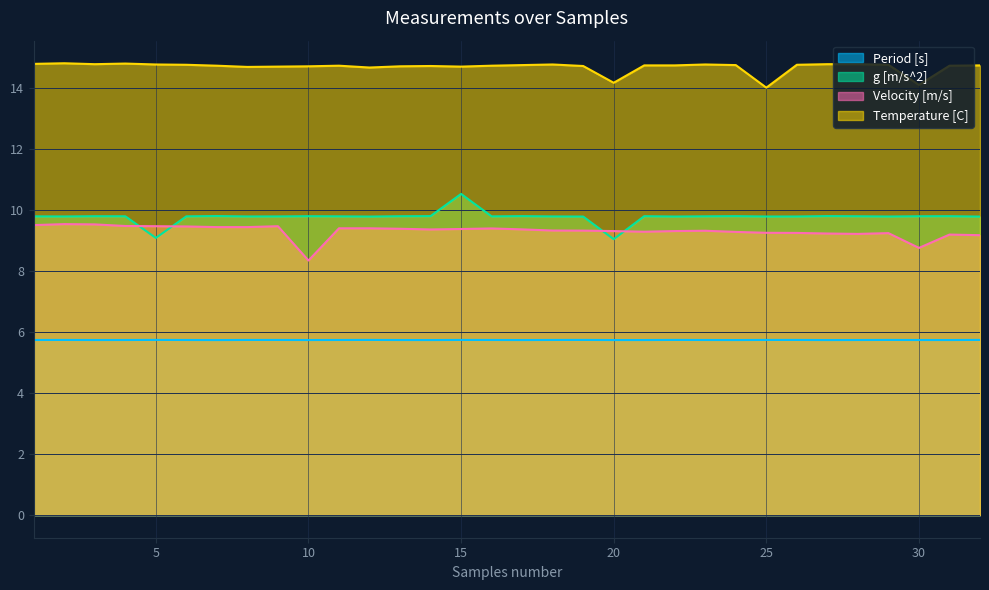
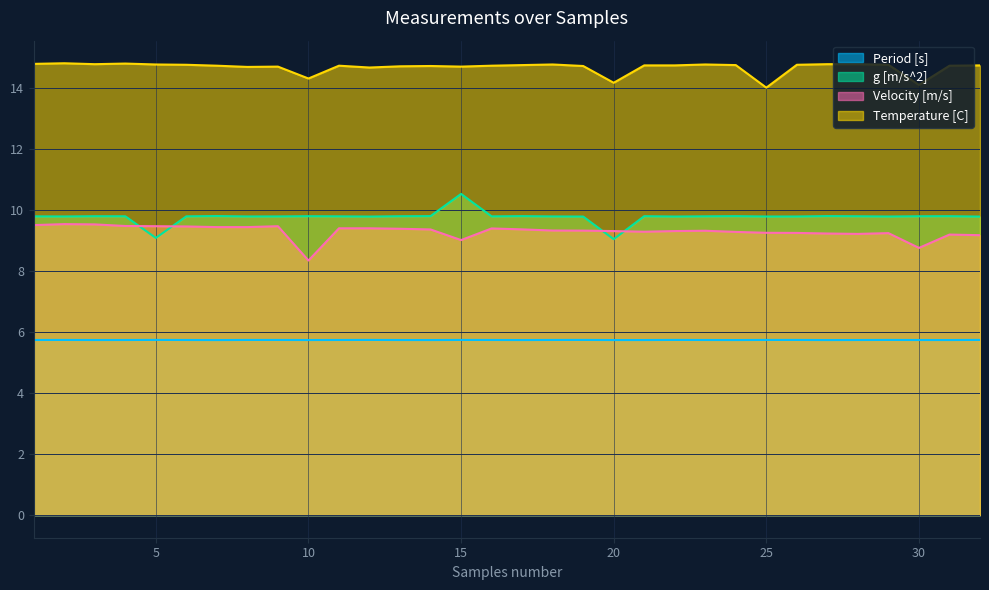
Temperature [C], 10: 14.7 -> 14.3
Velocity [m/s], 15: 9.4 -> 9.0
